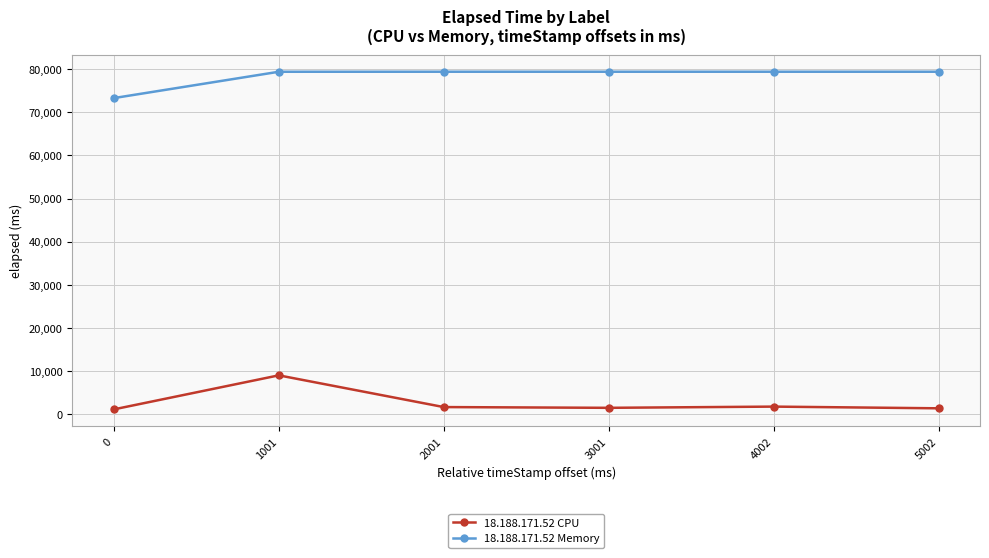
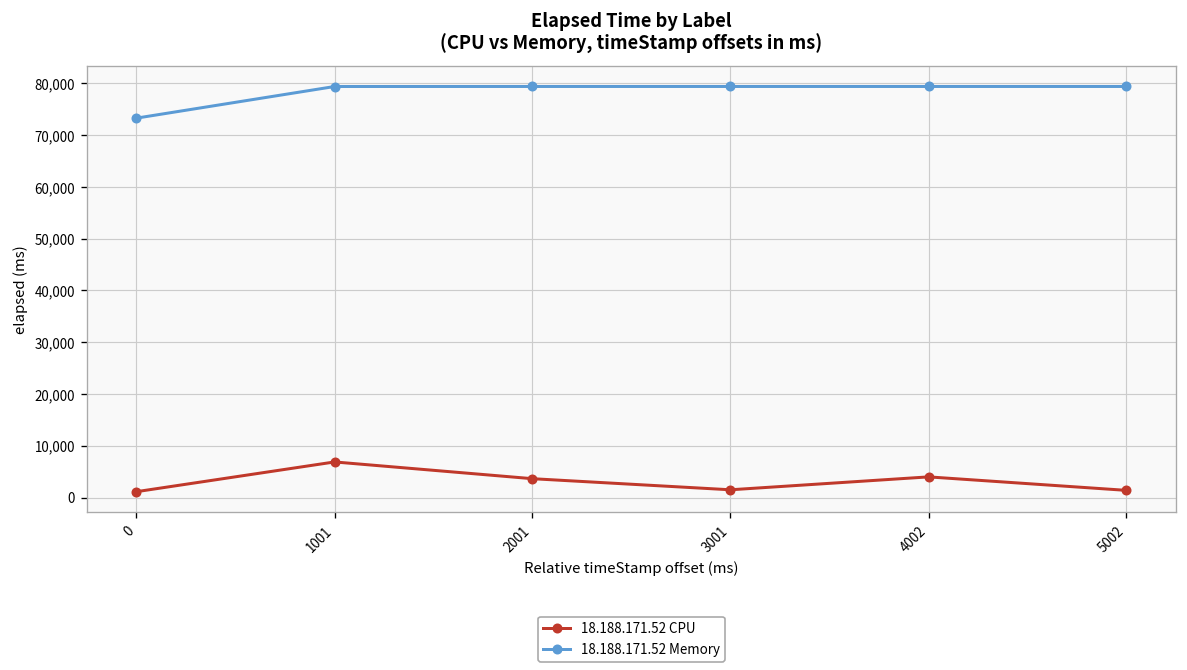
18.188.171.52 CPU, 1001: 9,000 -> 7,000
18.188.171.52 CPU, 2001: 2,000 -> 4,000
18.188.171.52 CPU, 4002: 2,000 -> 4,000
